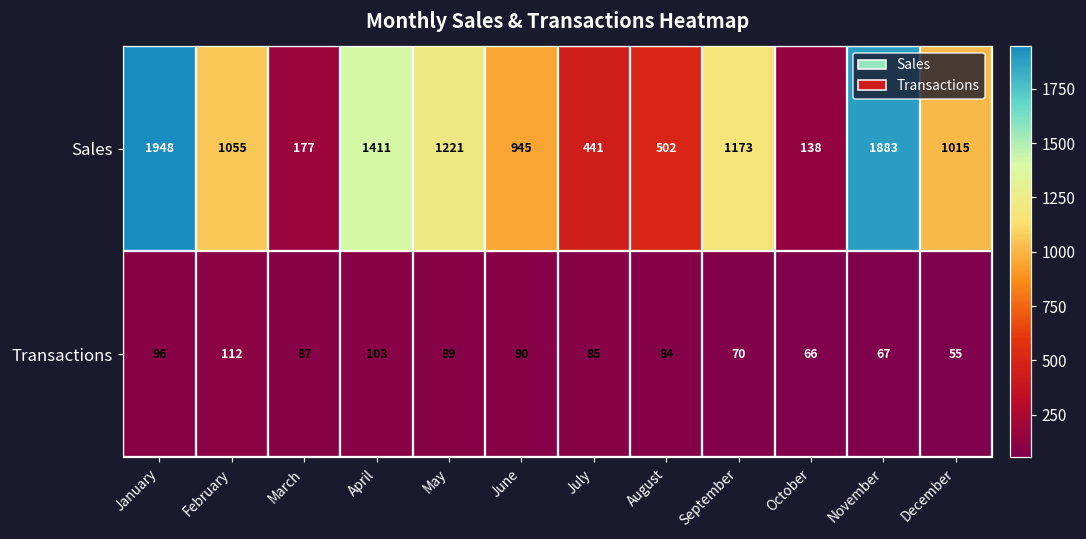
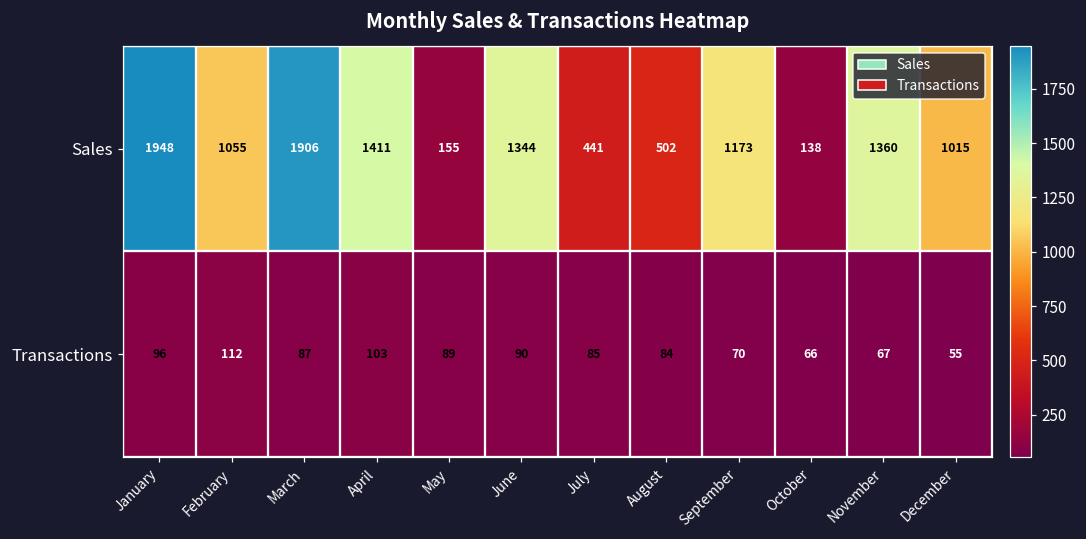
Sales, March: 177 -> 1906
Sales, May: 1221 -> 155
Sales, June: 945 -> 1344
Sales, November: 1883 -> 1360
